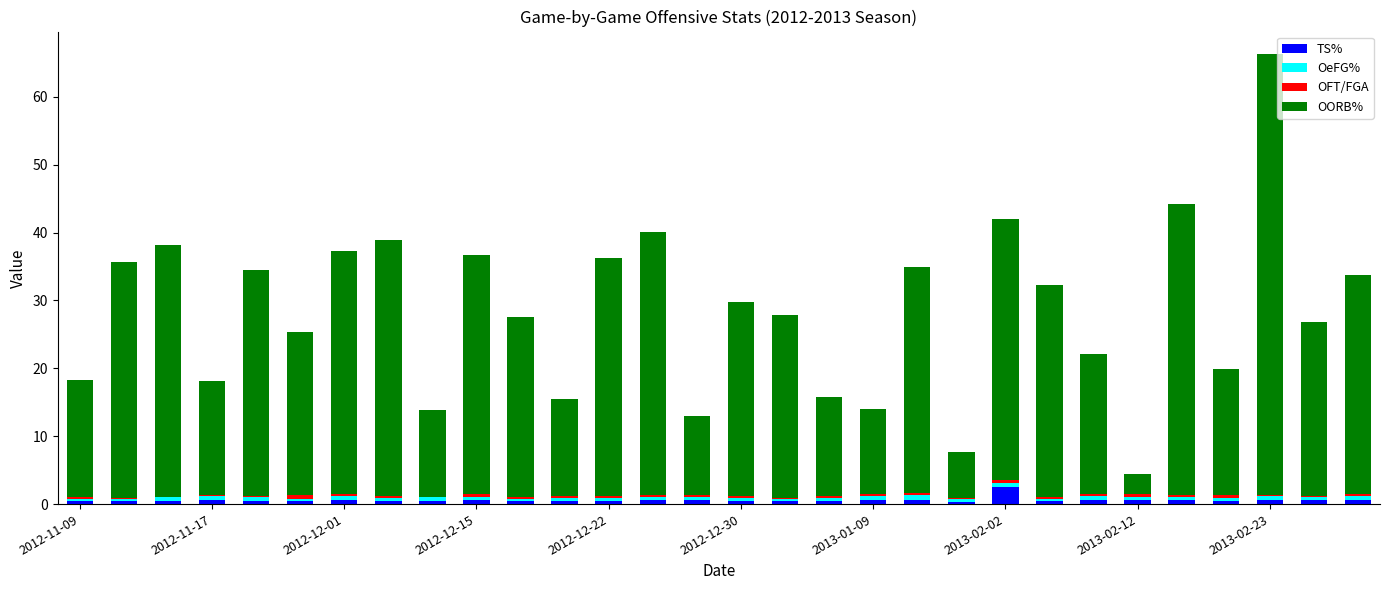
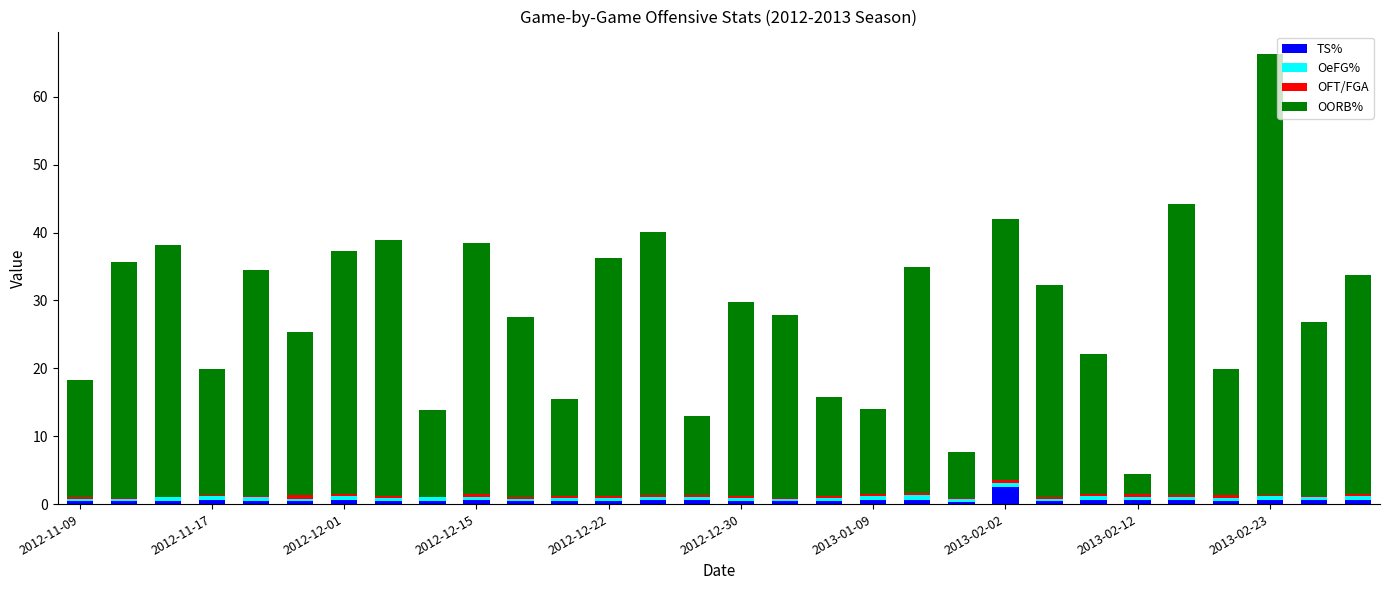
OORB%, 2012-11-17: 17 -> 19
OORB%, 2012-12-15: 35 -> 37
